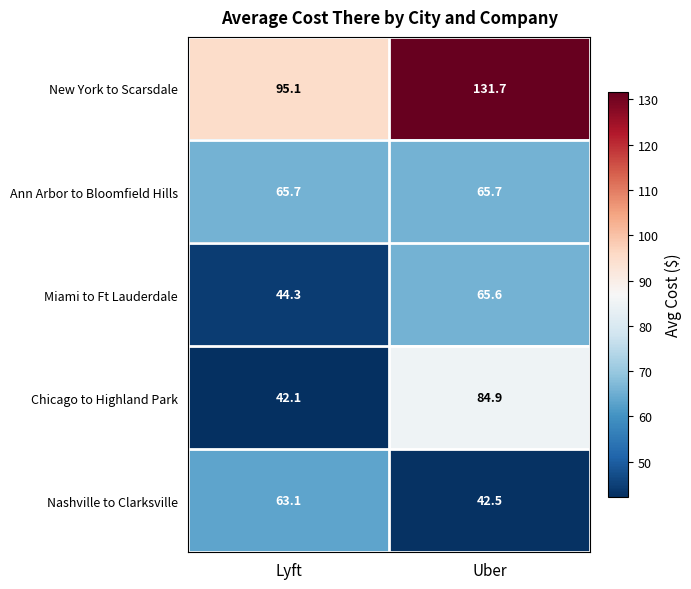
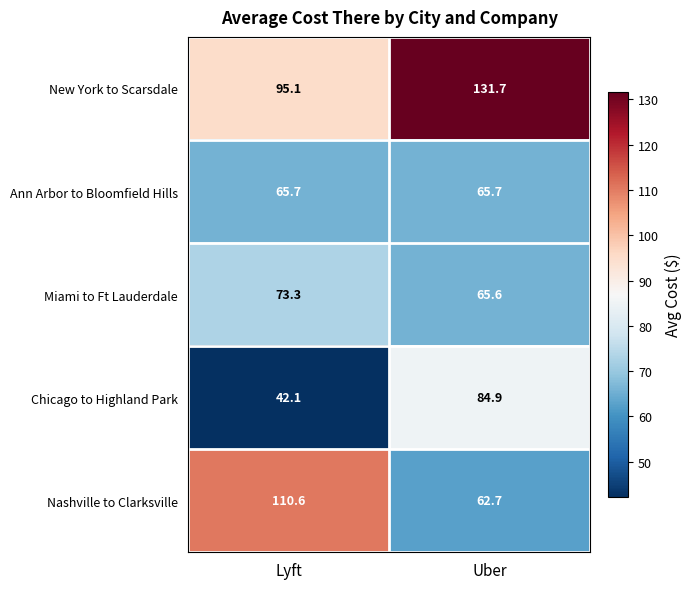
Miami to Ft Lauderdale, Lyft: 44.3 -> 73.3
Nashville to Clarksville, Lyft: 63.1 -> 110.6
Nashville to Clarksville, Uber: 42.5 -> 62.7
